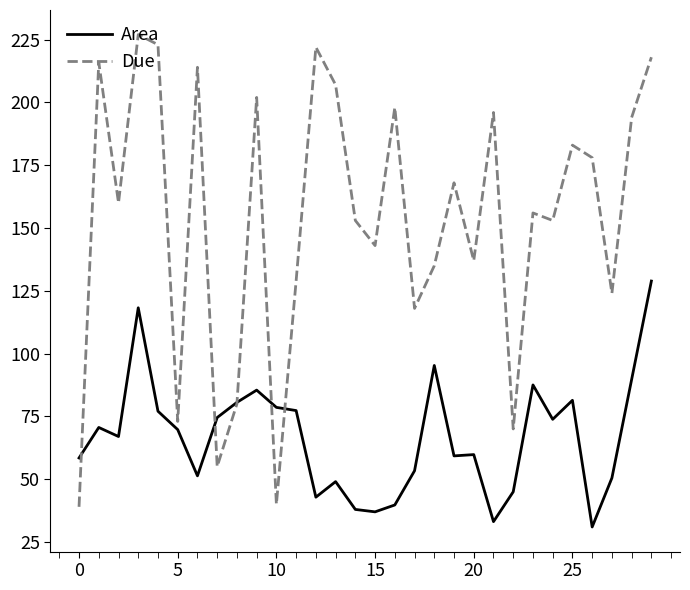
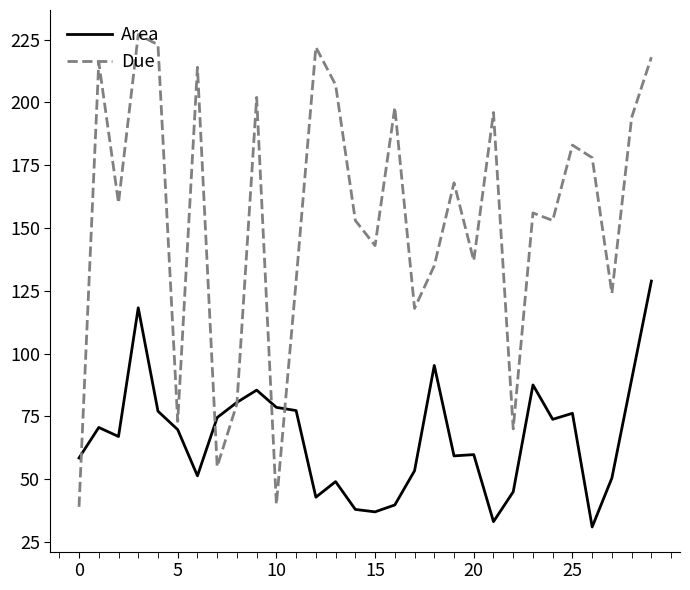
Area, 25: 81 -> 76
